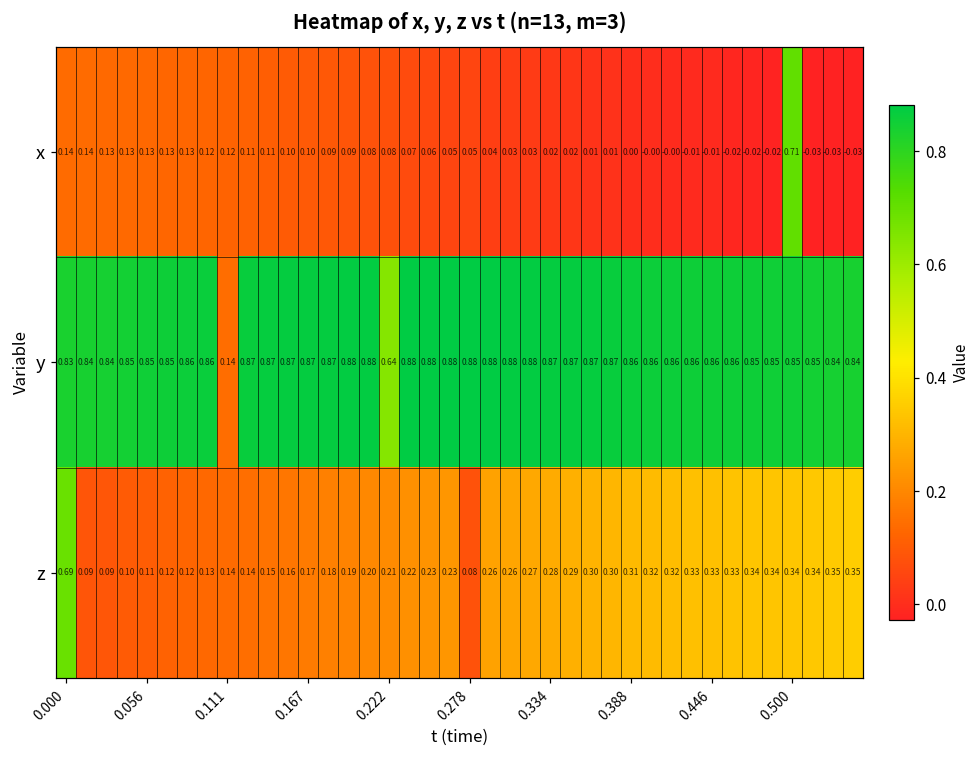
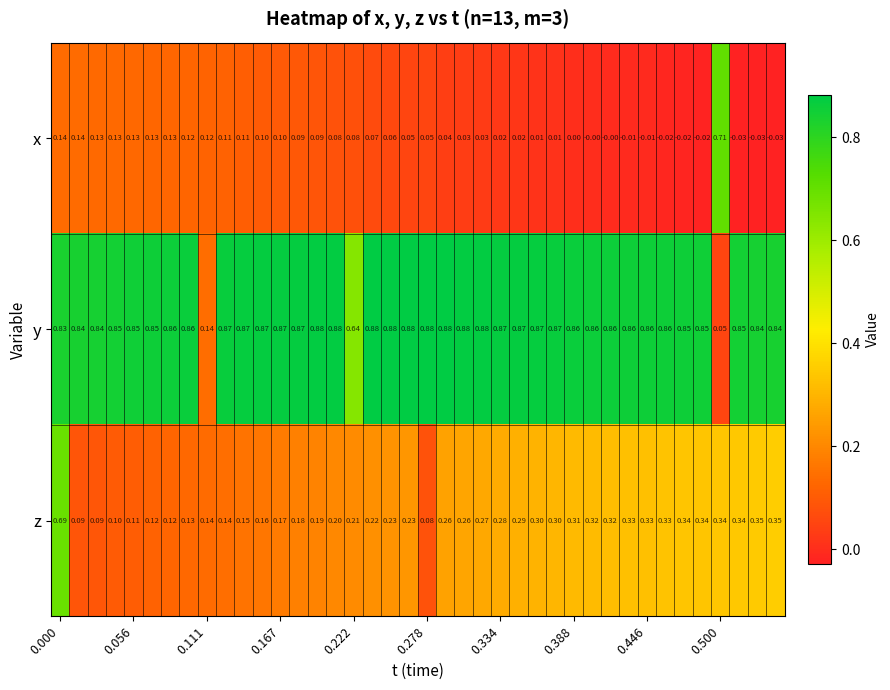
y, 0.500: 0.85 -> 0.05
